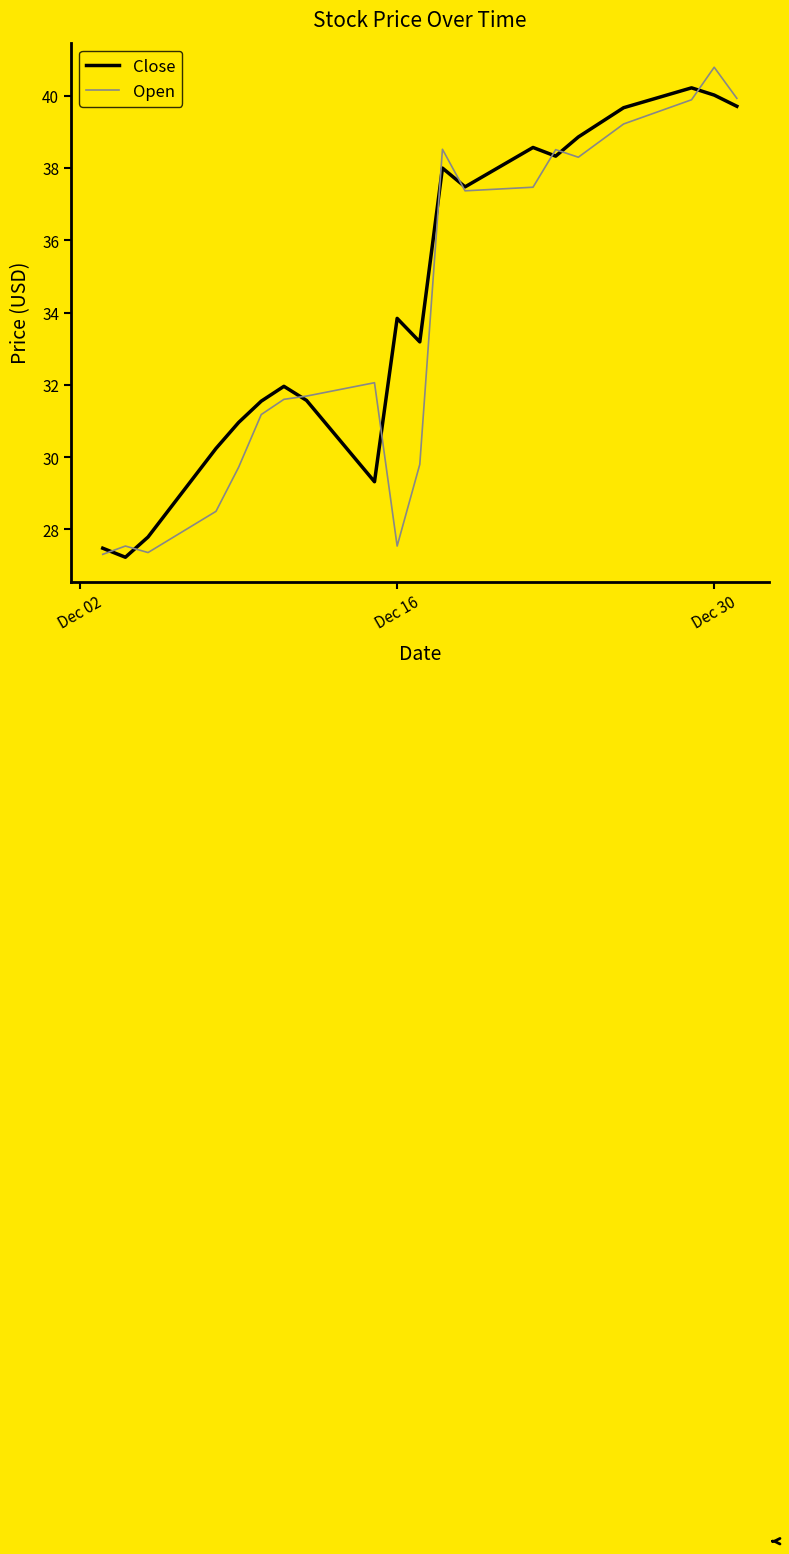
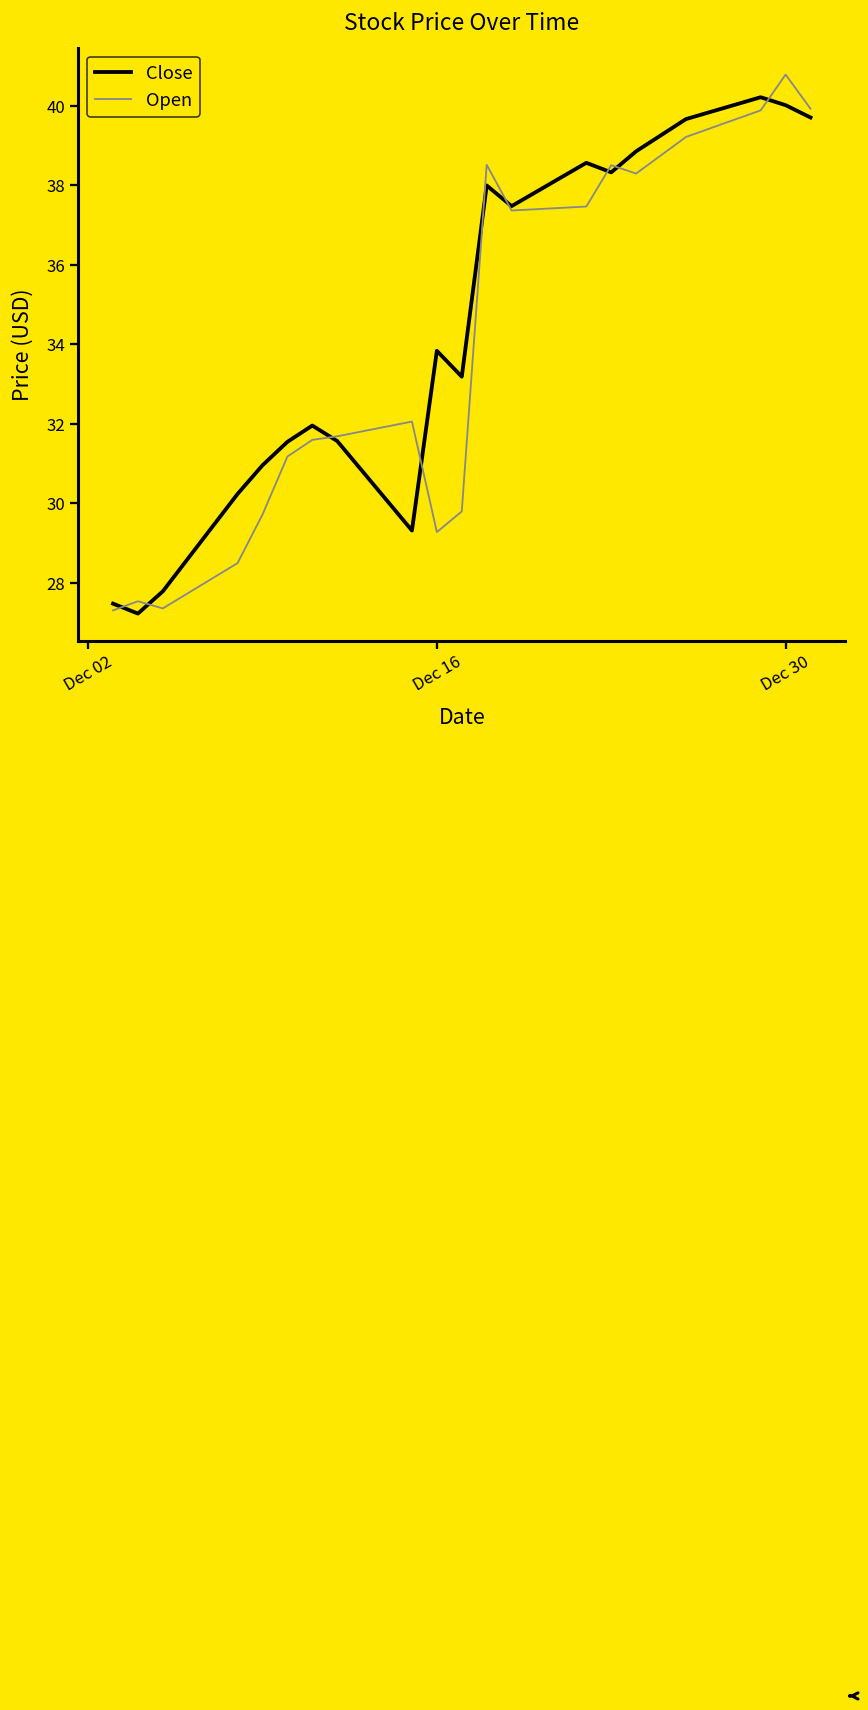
Open, Dec 16: 27.5 -> 29.3
